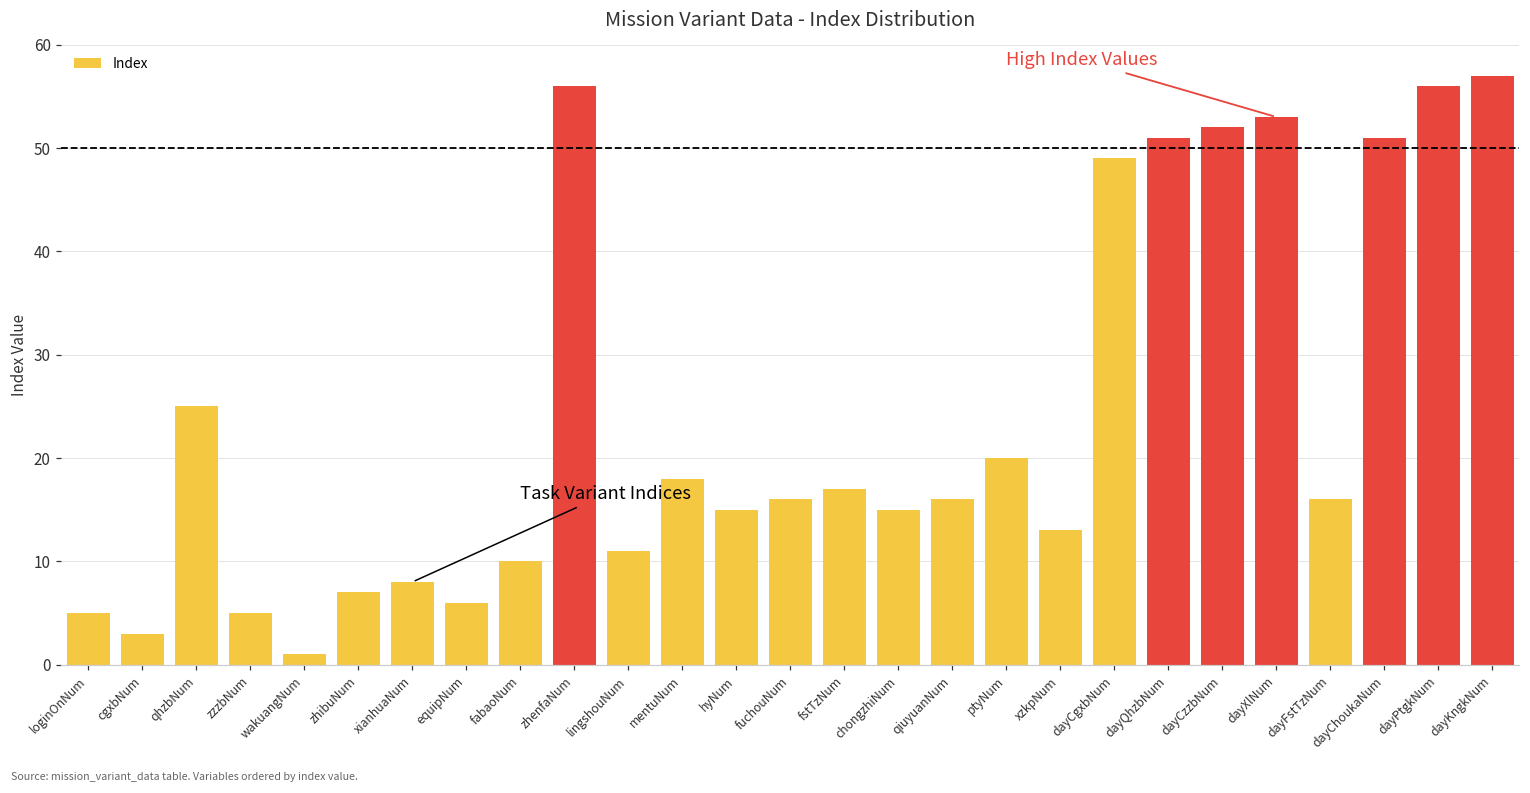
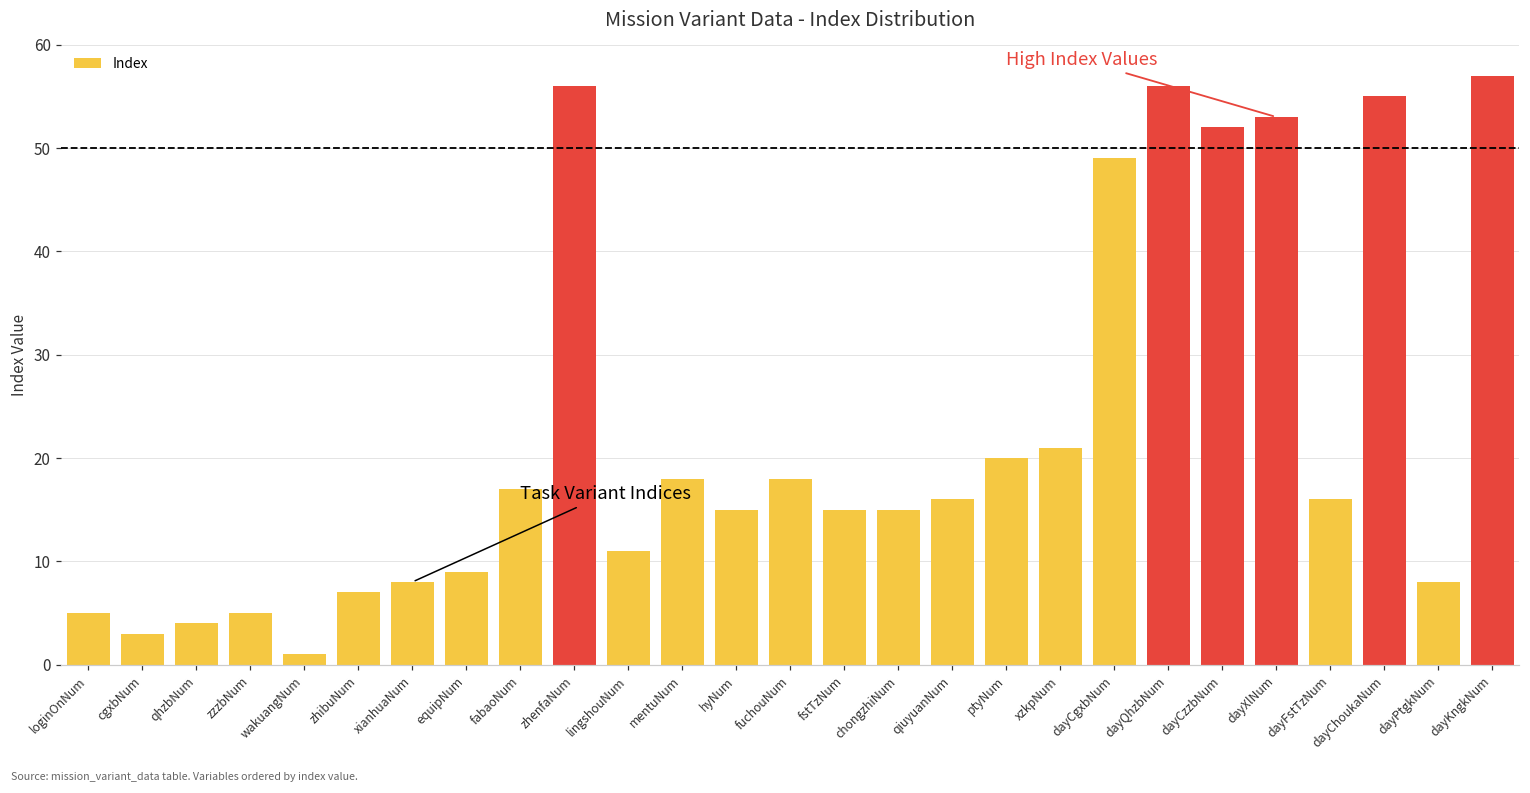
qhzbNum: 25 -> 4
equipNum: 6 -> 9
fabaoNum: 10 -> 17
fuchouNum: 16 -> 18
fstTzNum: 17 -> 15
xzkpNum: 13 -> 21
dayQhzbNum: 51 -> 56
dayChoukaNum: 51 -> 55
dayPtgkNum: 56 -> 8
